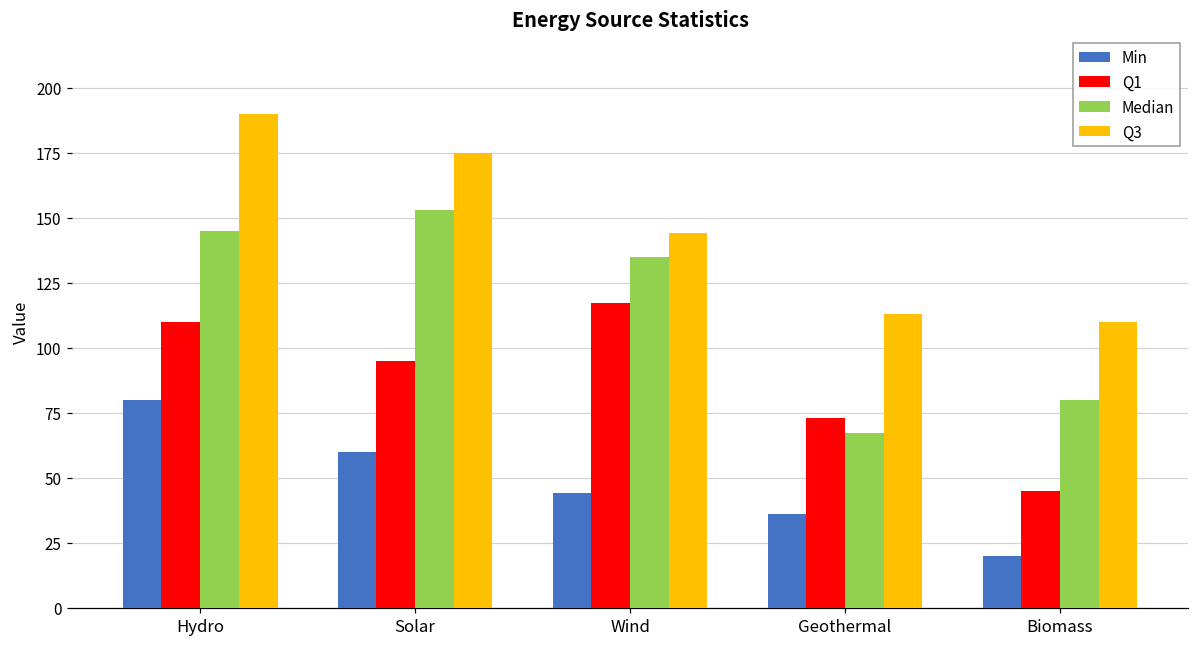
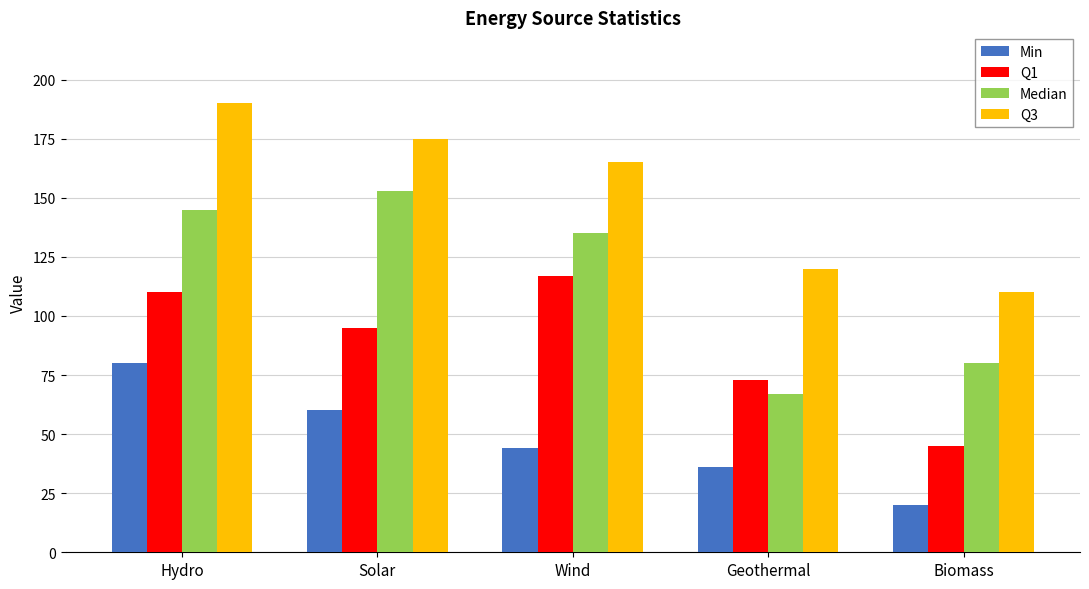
Q3, Wind: 144 -> 165
Q3, Geothermal: 113 -> 120
